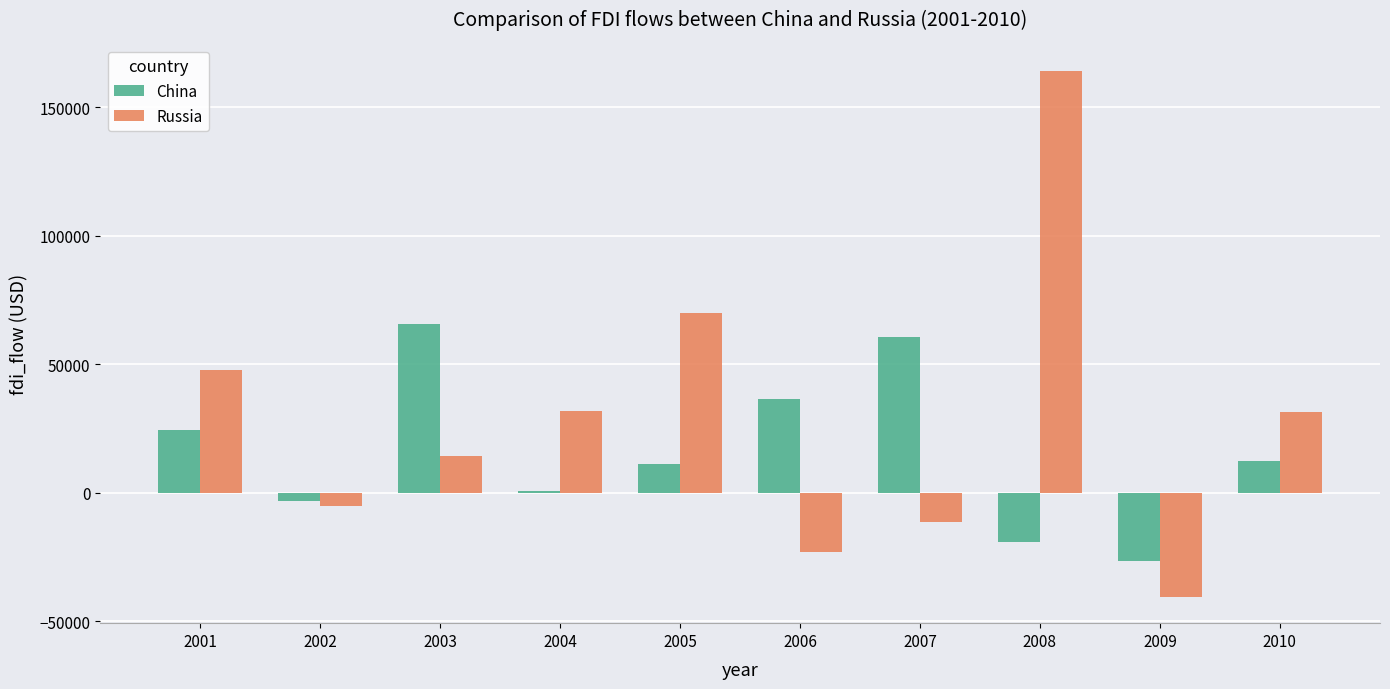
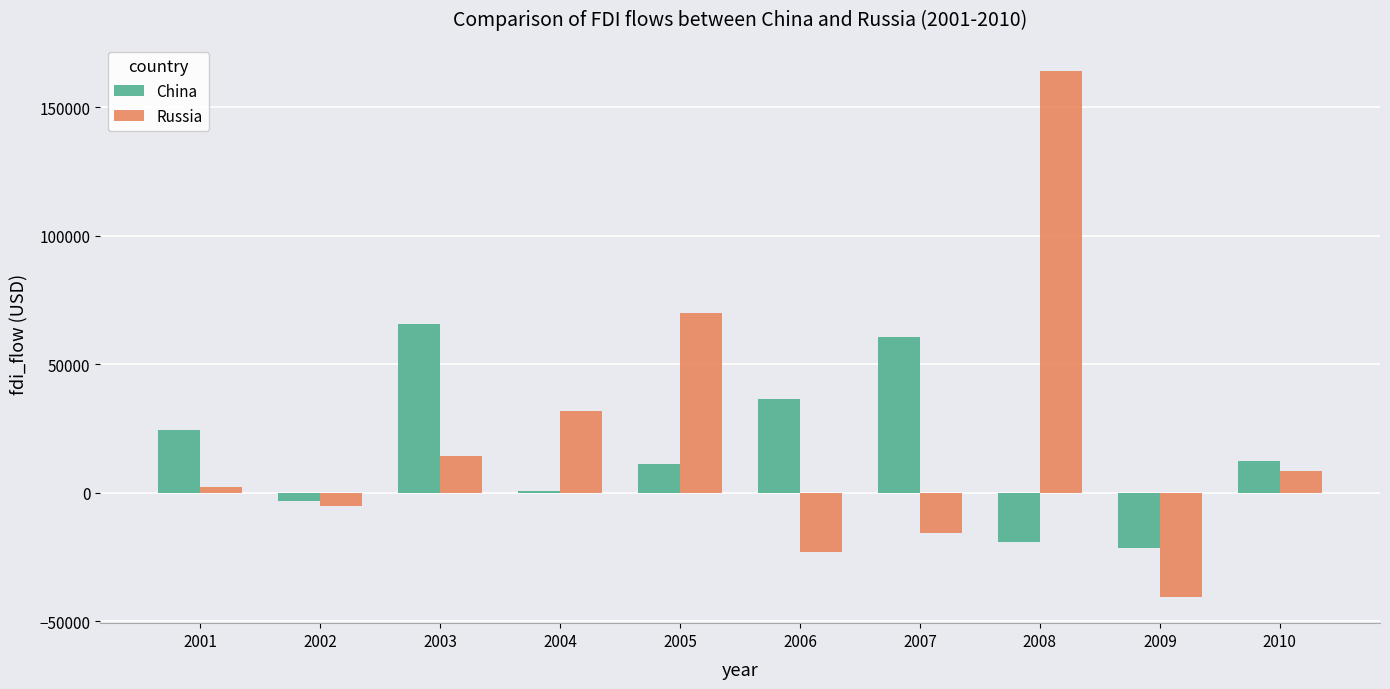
Russia, 2001: 48000 -> 2000
Russia, 2007: -11000 -> -16000
China, 2009: -27000 -> -21000
Russia, 2010: 32000 -> 8000
